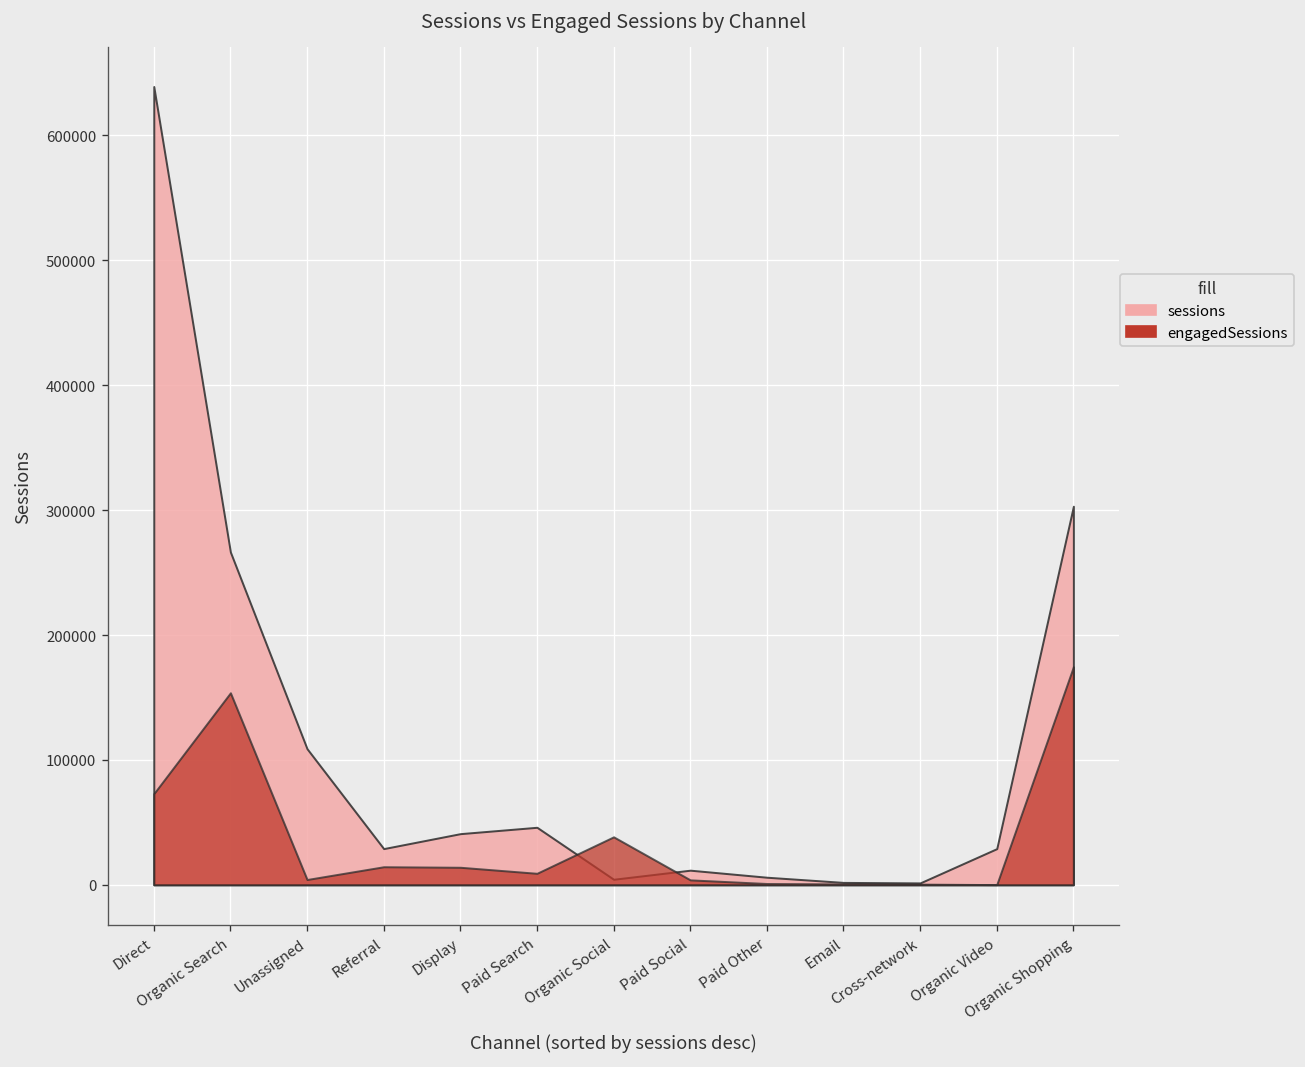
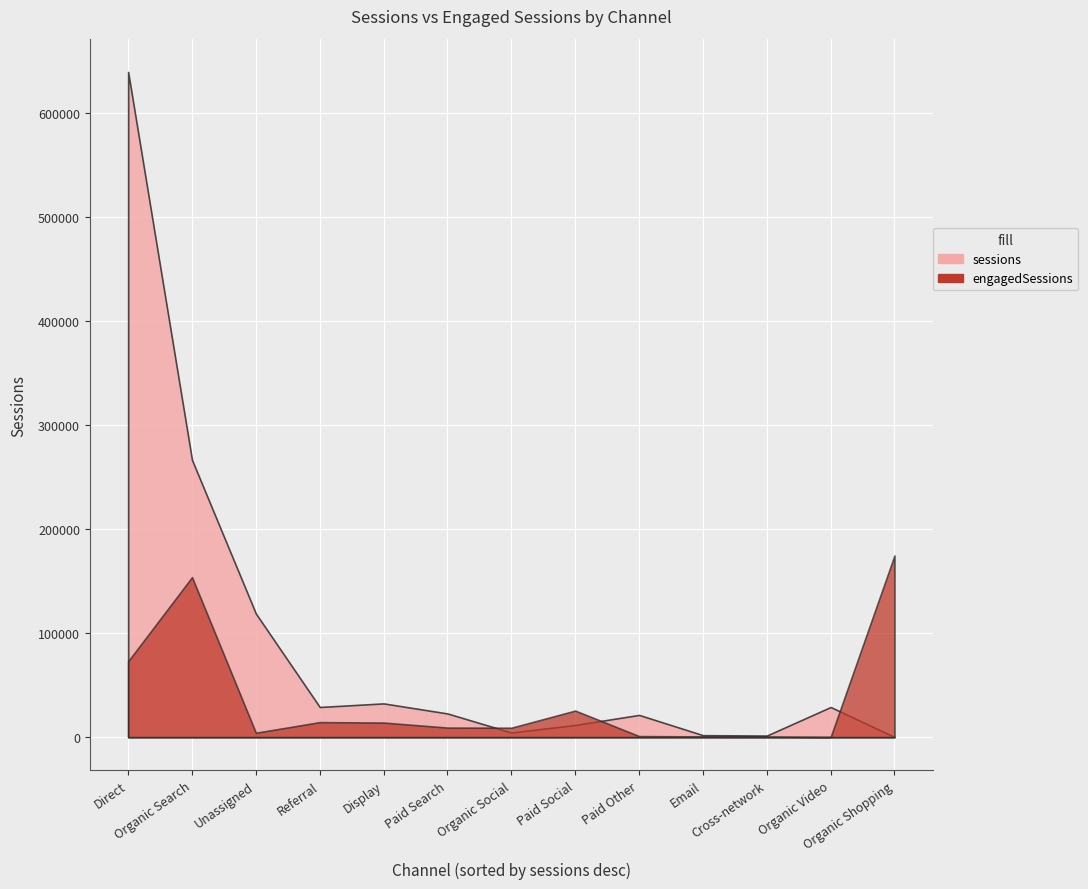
sessions, Unassigned: 109000 -> 119000
sessions, Display: 41000 -> 32000
sessions, Paid Search: 46000 -> 23000
engagedSessions, Organic Social: 38000 -> 9000
engagedSessions, Paid Social: 4000 -> 26000
sessions, Paid Other: 6000 -> 21000
sessions, Organic Shopping: 303000 -> 0
